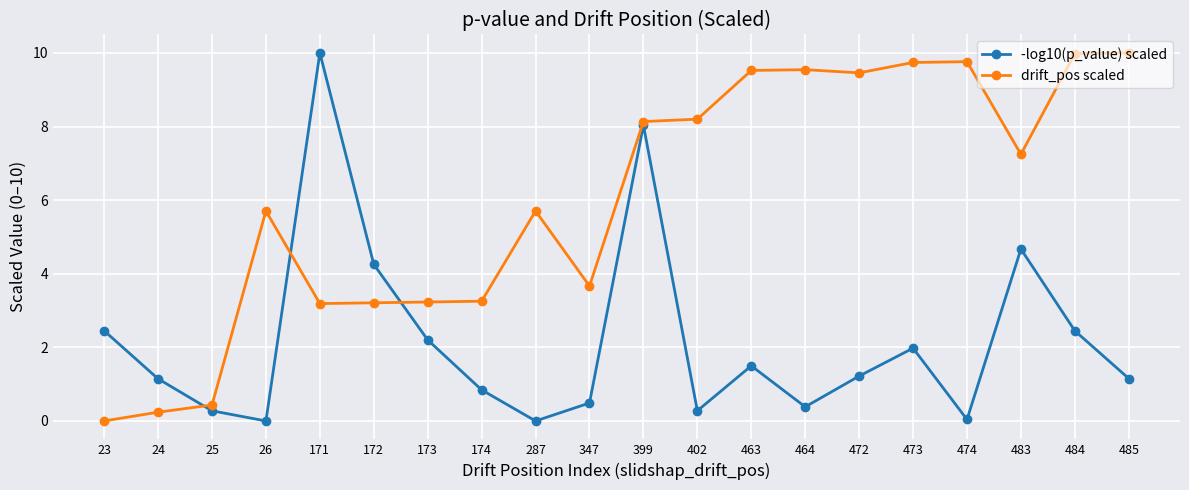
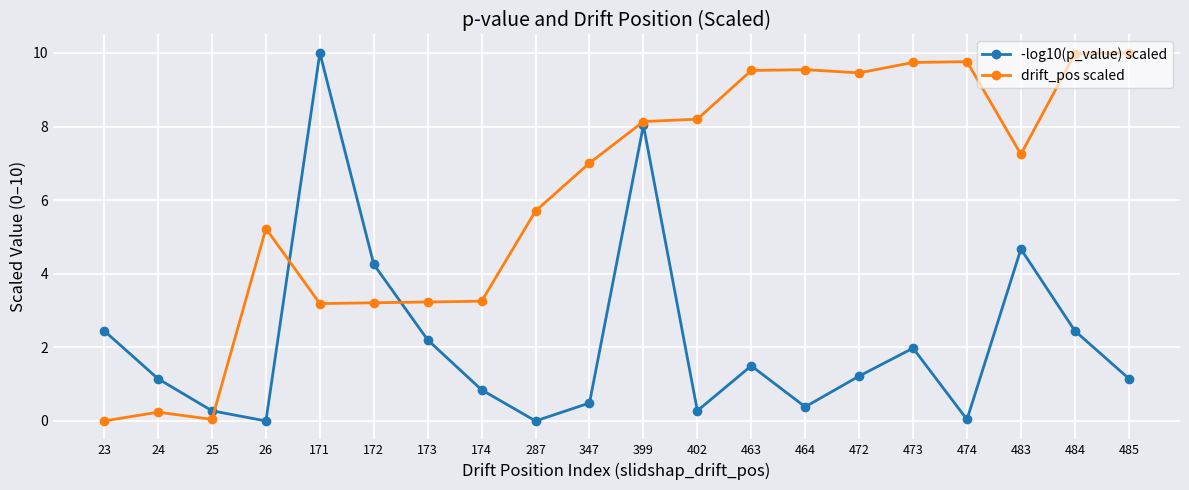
drift_pos scaled, 25: 0.4 -> 0.0
drift_pos scaled, 26: 5.7 -> 5.2
drift_pos scaled, 347: 3.7 -> 7.0
